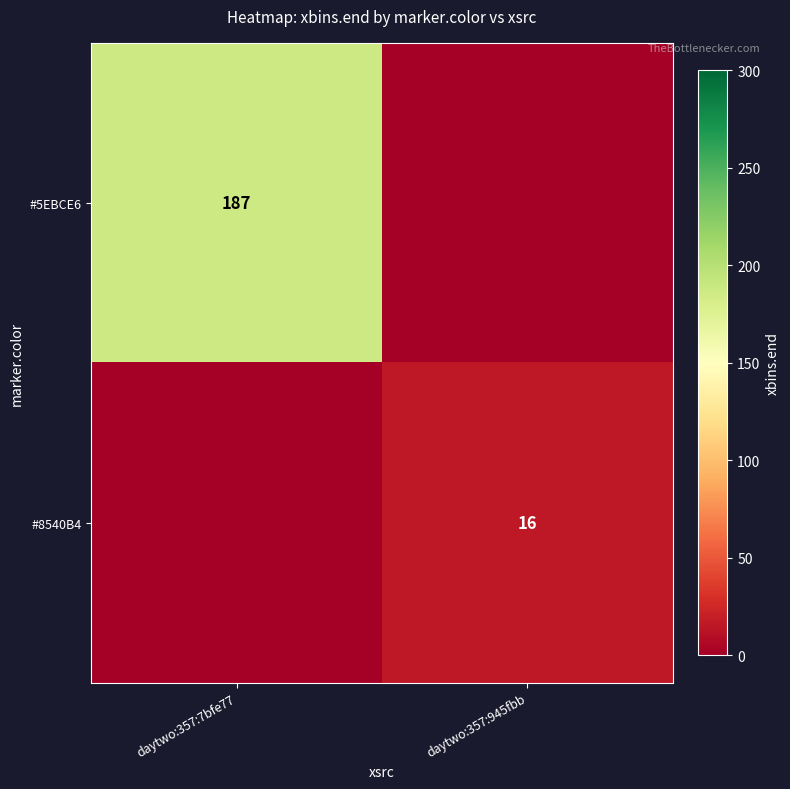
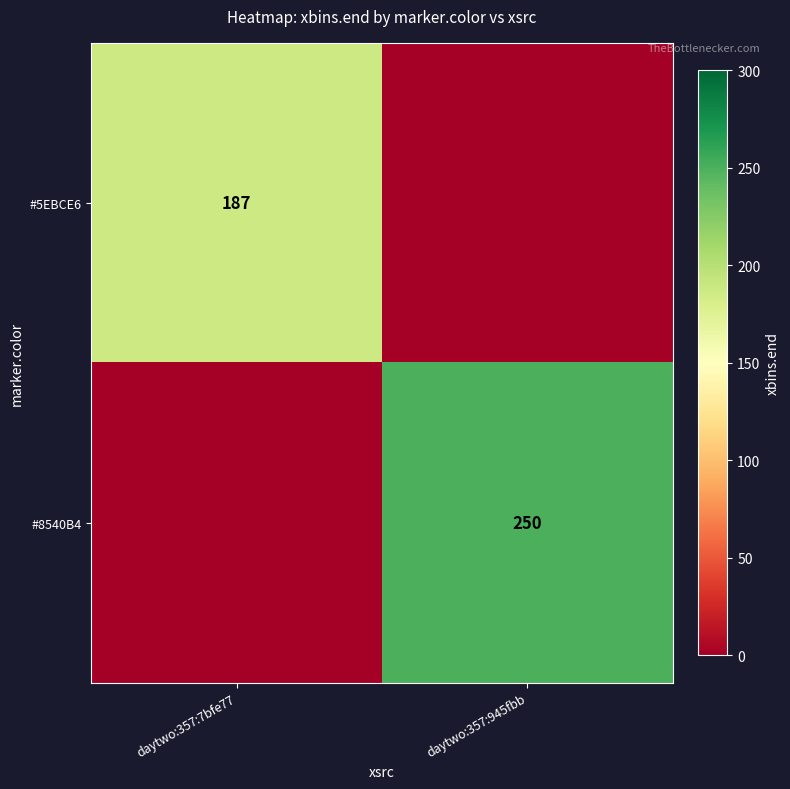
#8540B4, daytwo:357:945fbb: 16 -> 250
